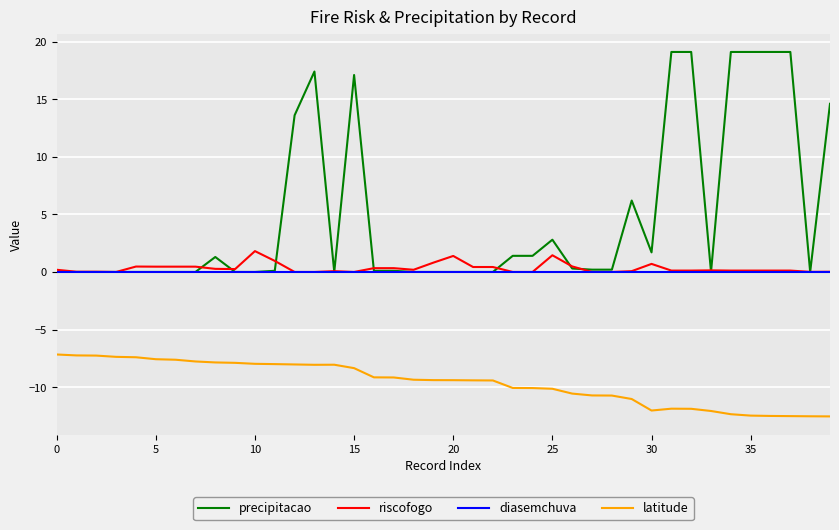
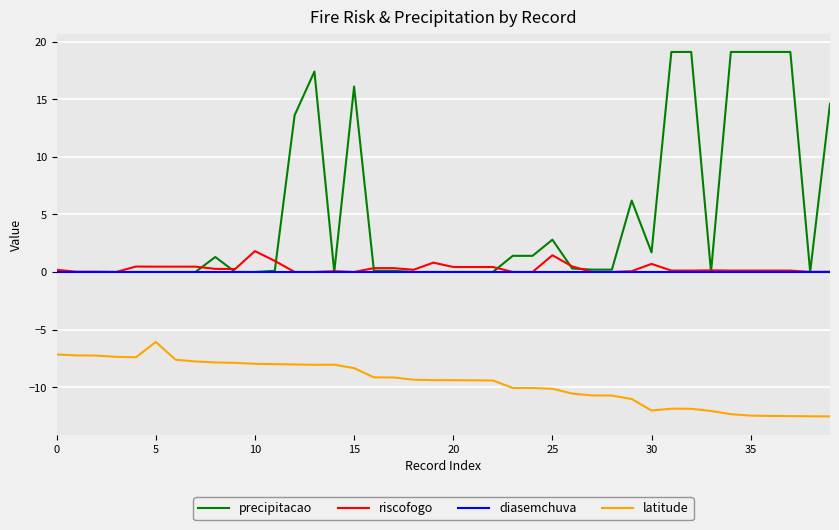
latitude, 5: -7.6 -> -6.1
precipitacao, 15: 17.1 -> 16.1
riscofogo, 20: 1.4 -> 0.4
